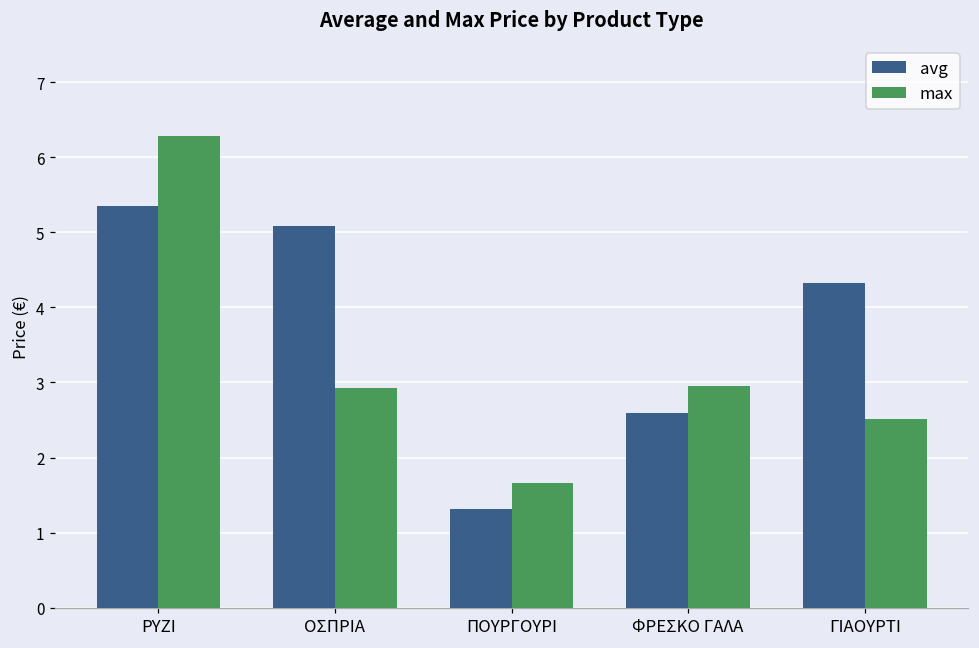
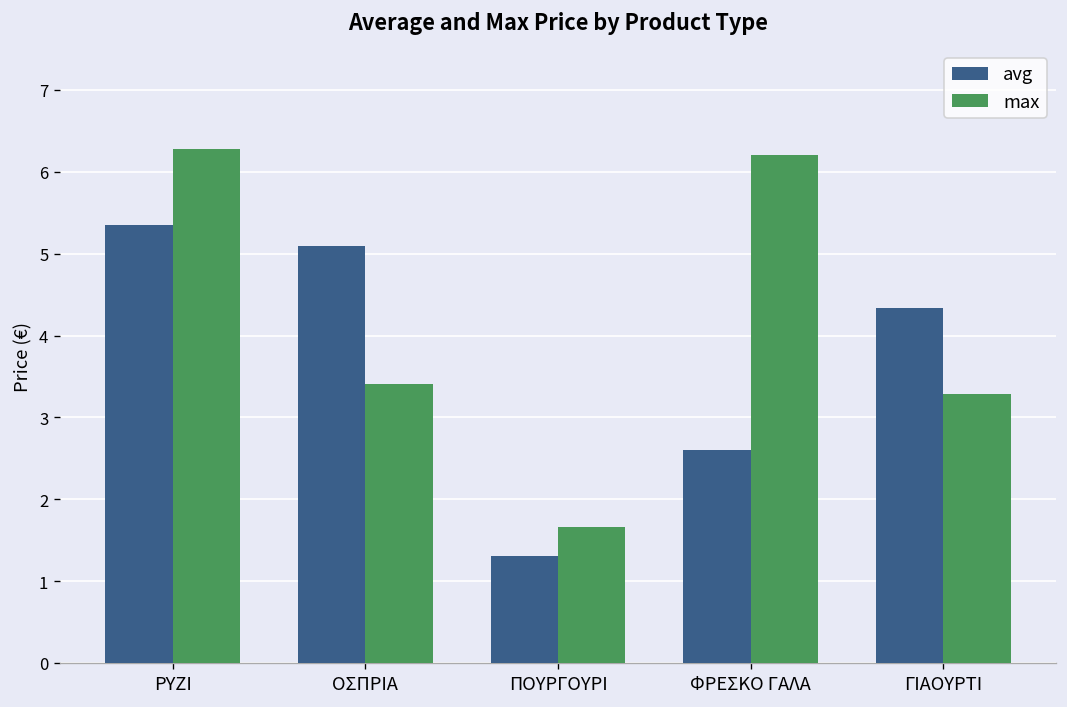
max, ΟΣΠΡΙΑ: 2.9 -> 3.4
max, ΦΡΕΣΚΟ ΓΑΛΑ: 3.0 -> 6.2
max, ΓΙΑΟΥΡΤΙ: 2.5 -> 3.3
